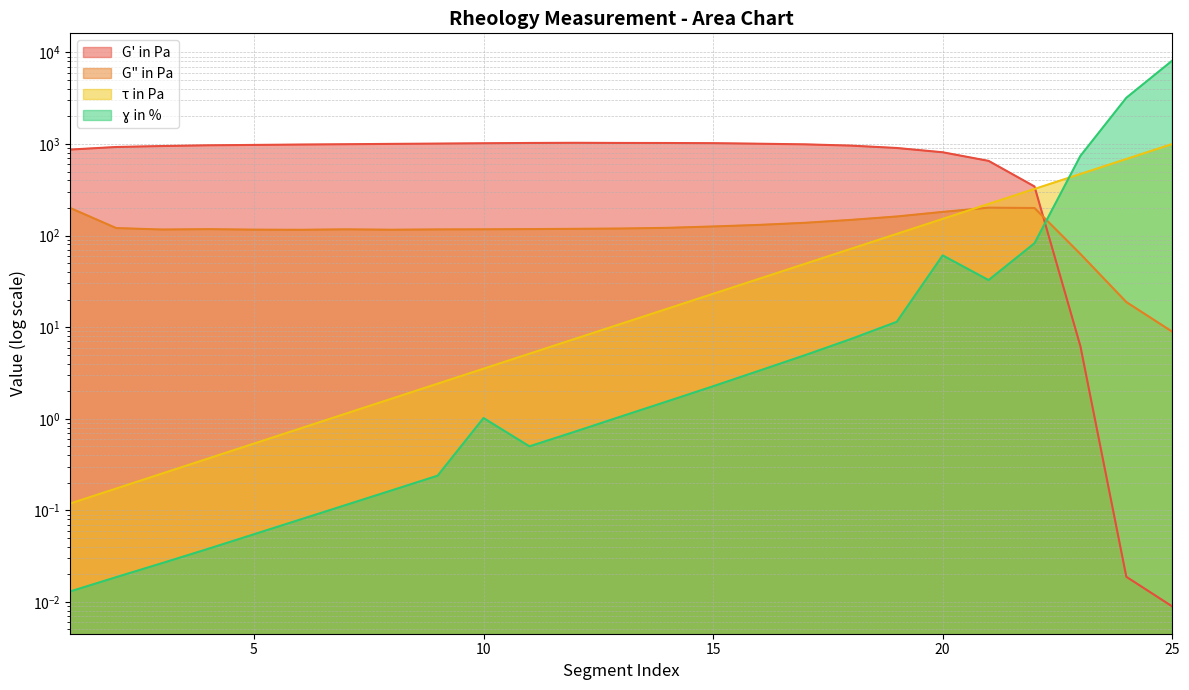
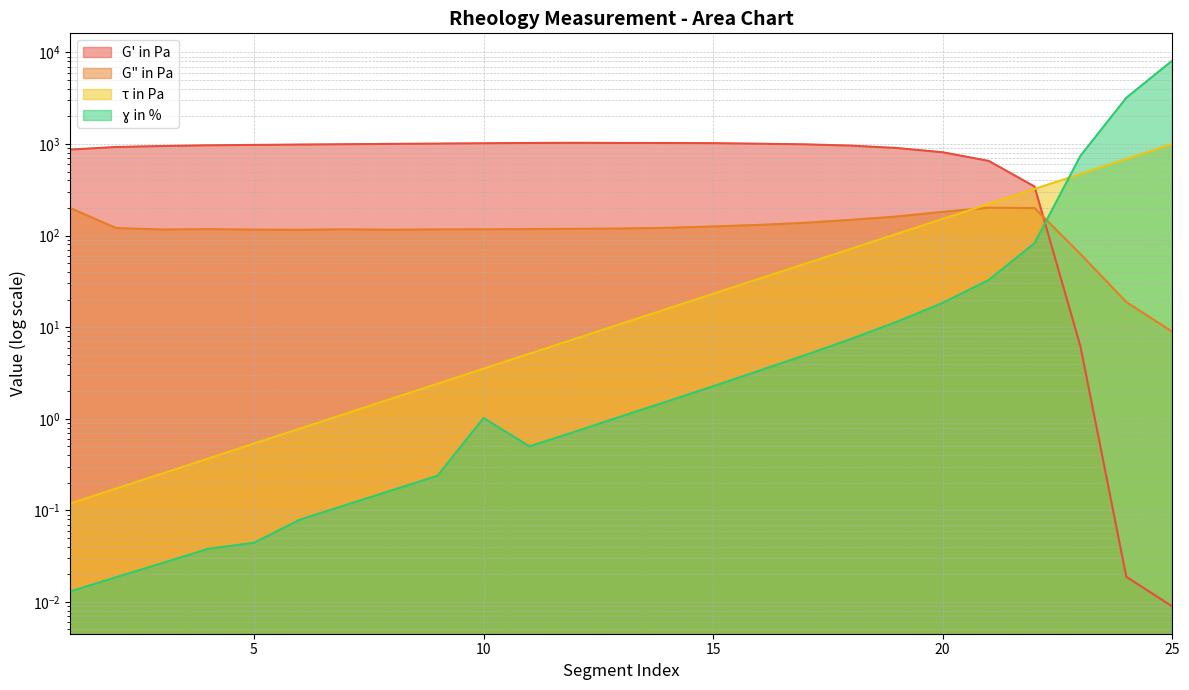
ɣ in %, 5: 0.05 -> 0.04
ɣ in %, 20: 60 -> 18
